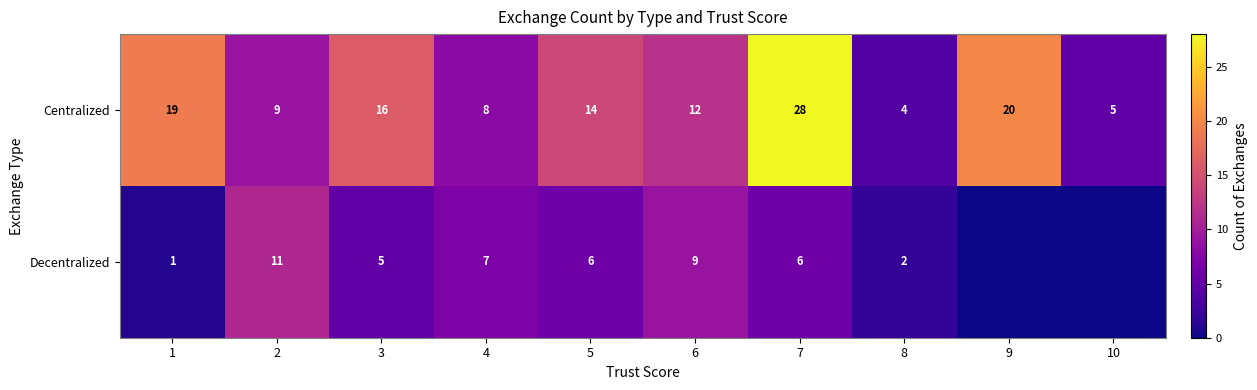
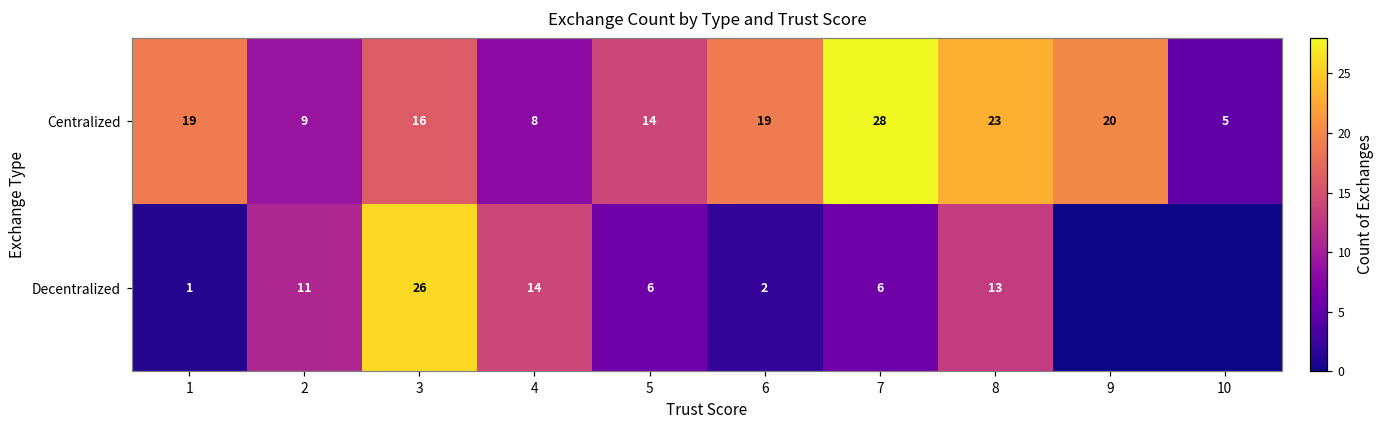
Centralized, 6: 12 -> 19
Centralized, 8: 4 -> 23
Decentralized, 3: 5 -> 26
Decentralized, 4: 7 -> 14
Decentralized, 6: 9 -> 2
Decentralized, 8: 2 -> 13
